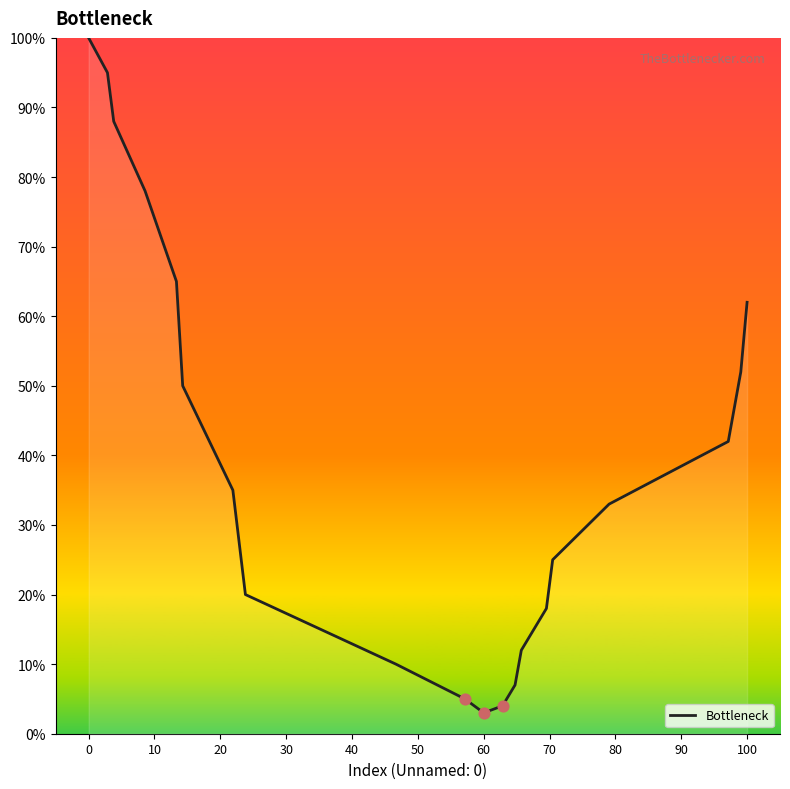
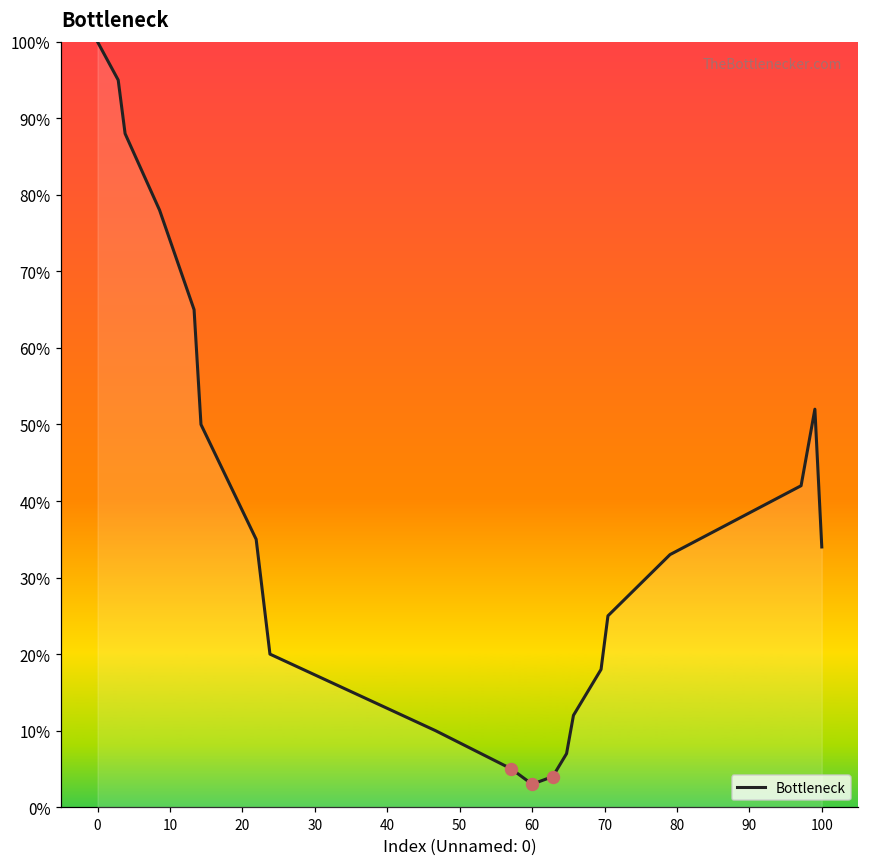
Bottleneck, 100: 62% -> 34%
